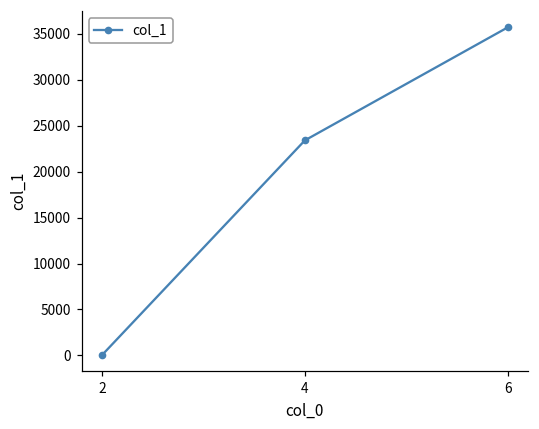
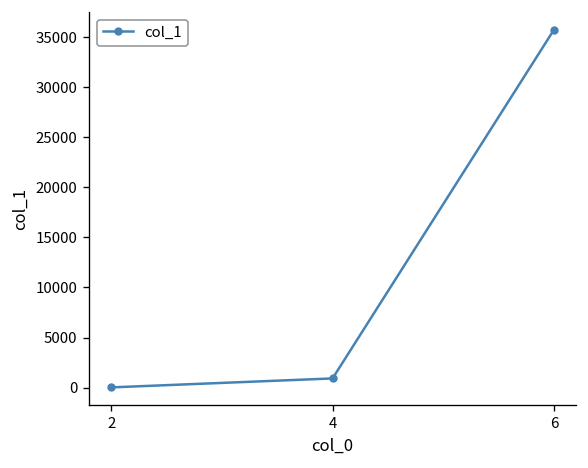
4: 23000 -> 1000
